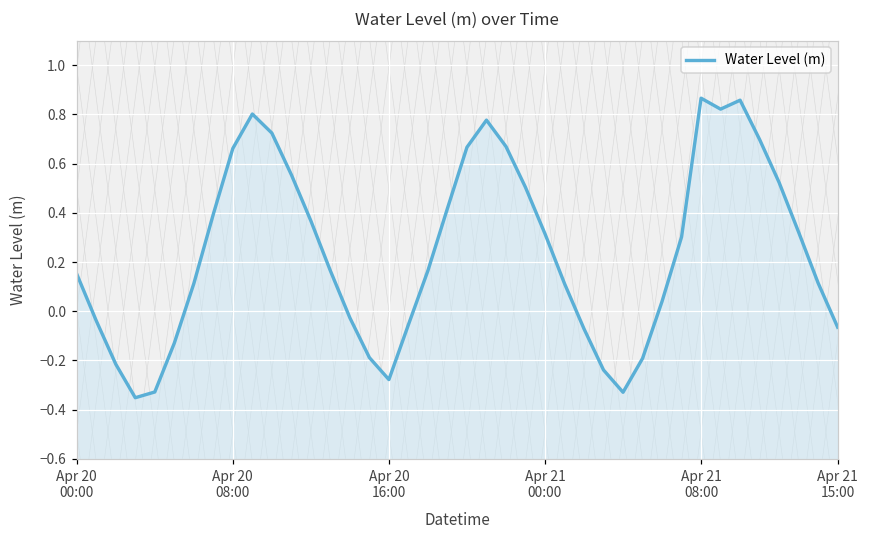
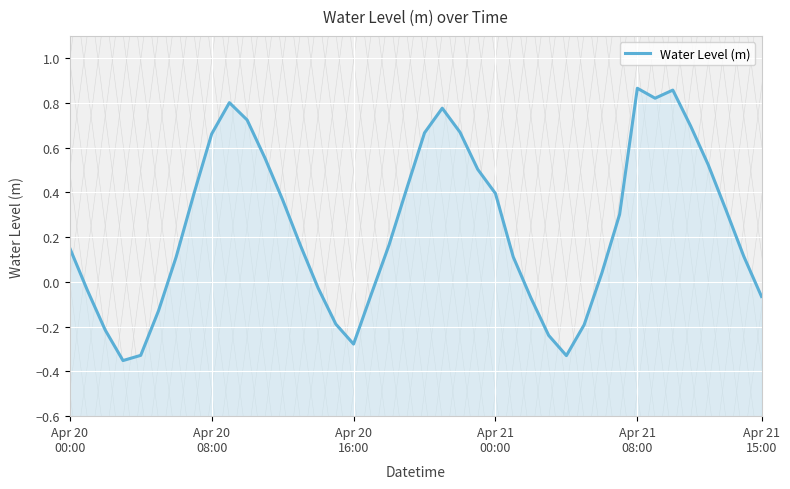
Water Level (m), Apr 21 00:00: 0.31 -> 0.40
